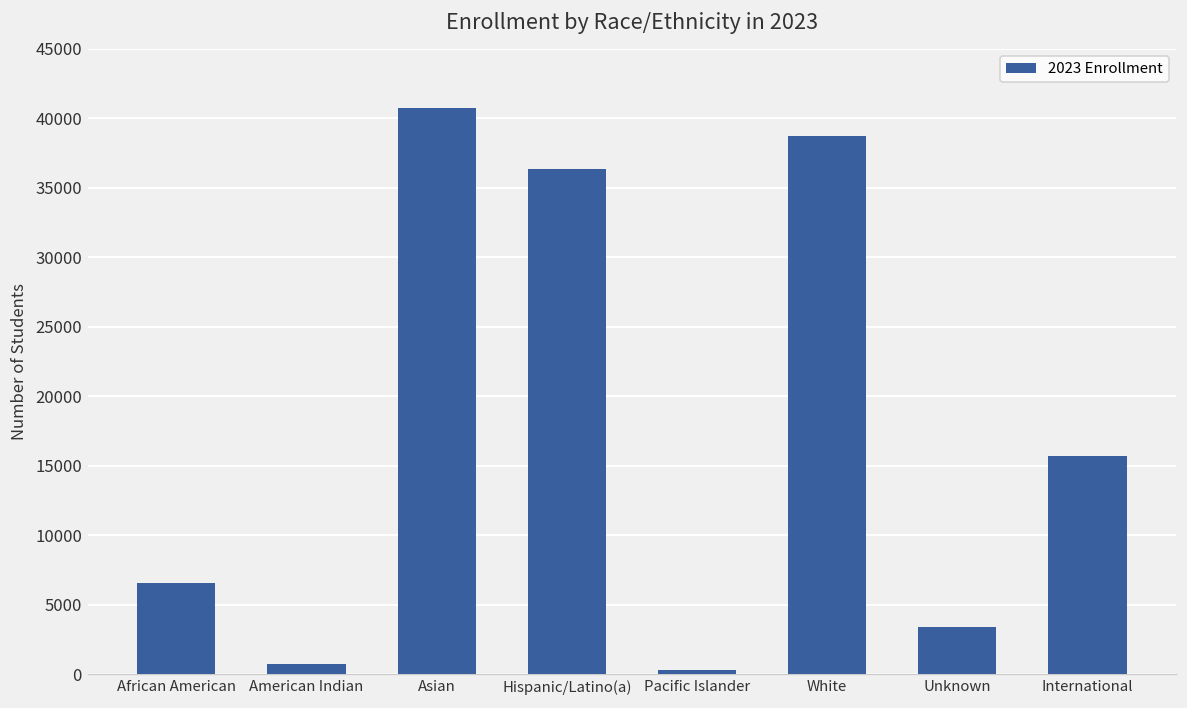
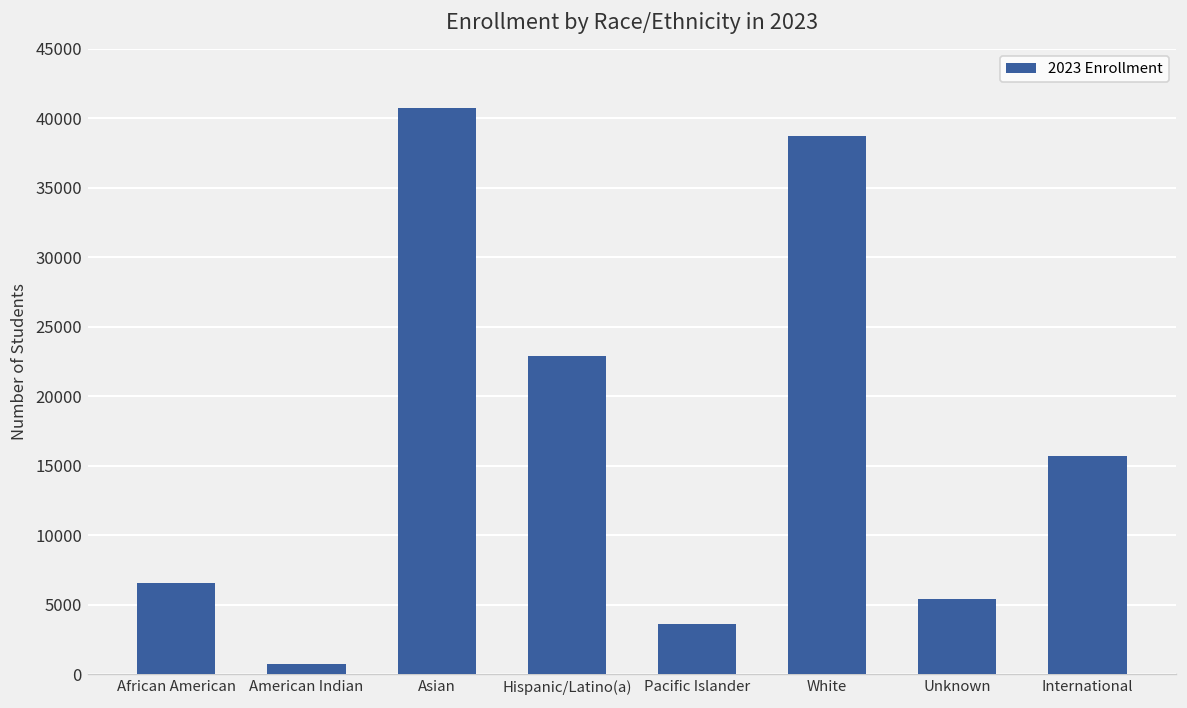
Hispanic/Latino(a): 36400 -> 22900
Pacific Islander: 300 -> 3600
Unknown: 3400 -> 5400
